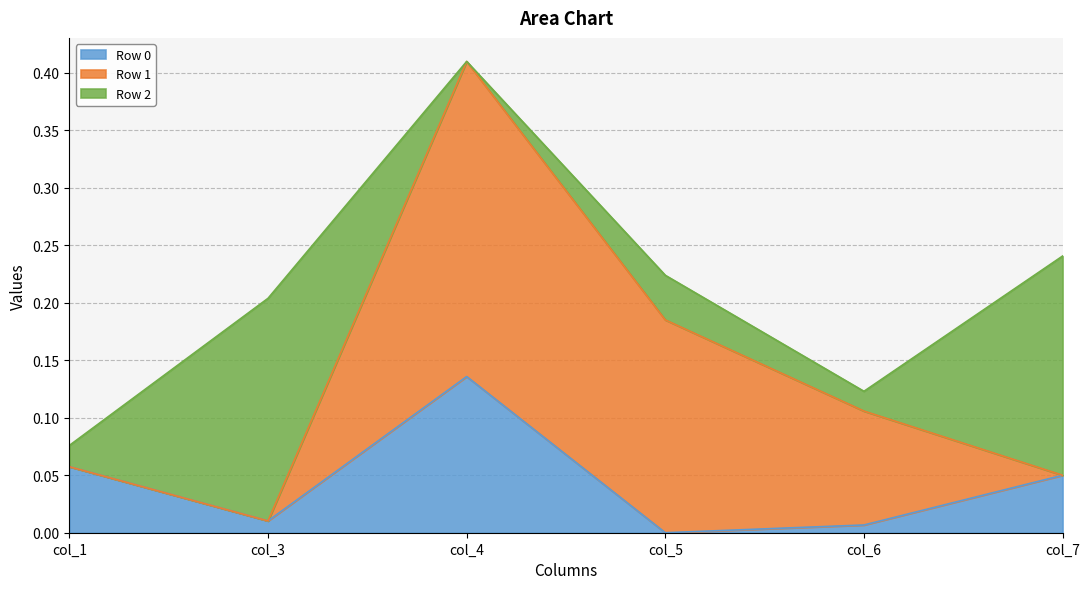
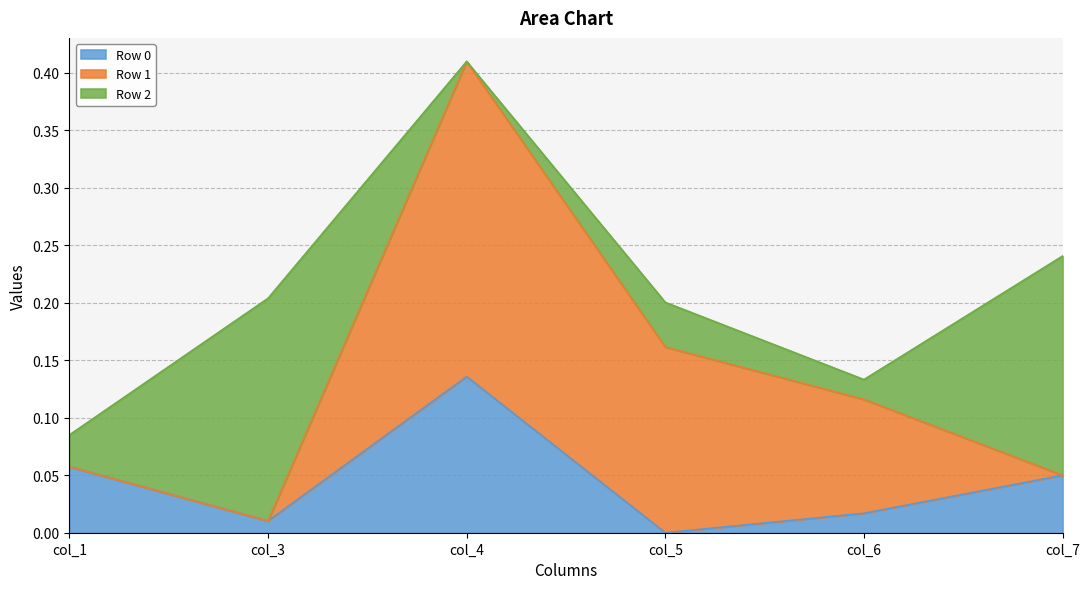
Row 2, col_1: 0.018 -> 0.028
Row 1, col_5: 0.185 -> 0.161
Row 0, col_6: 0.007 -> 0.017
